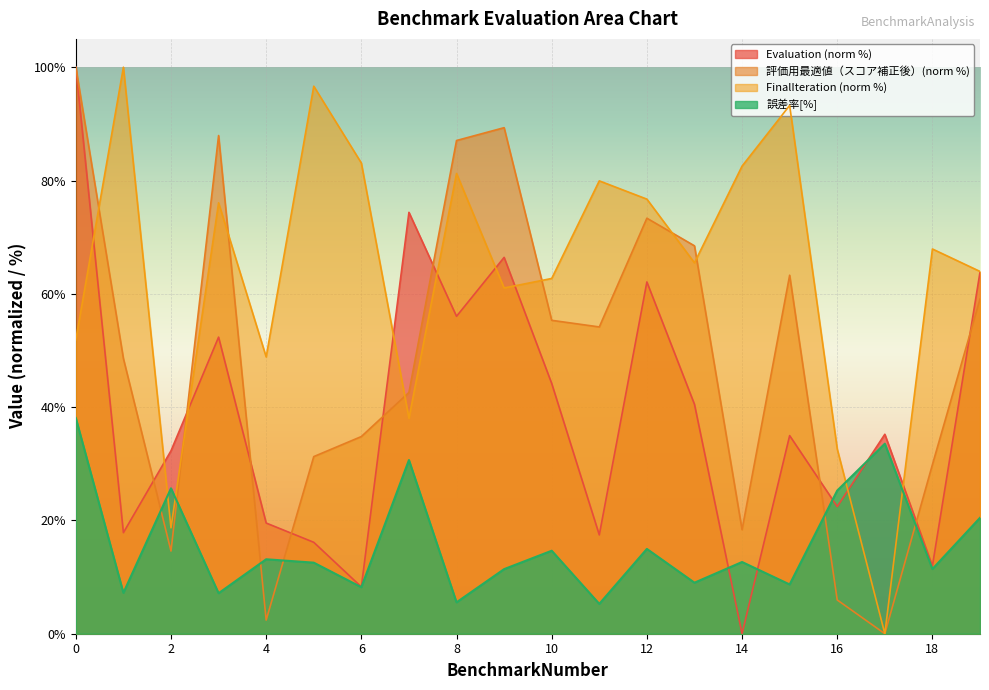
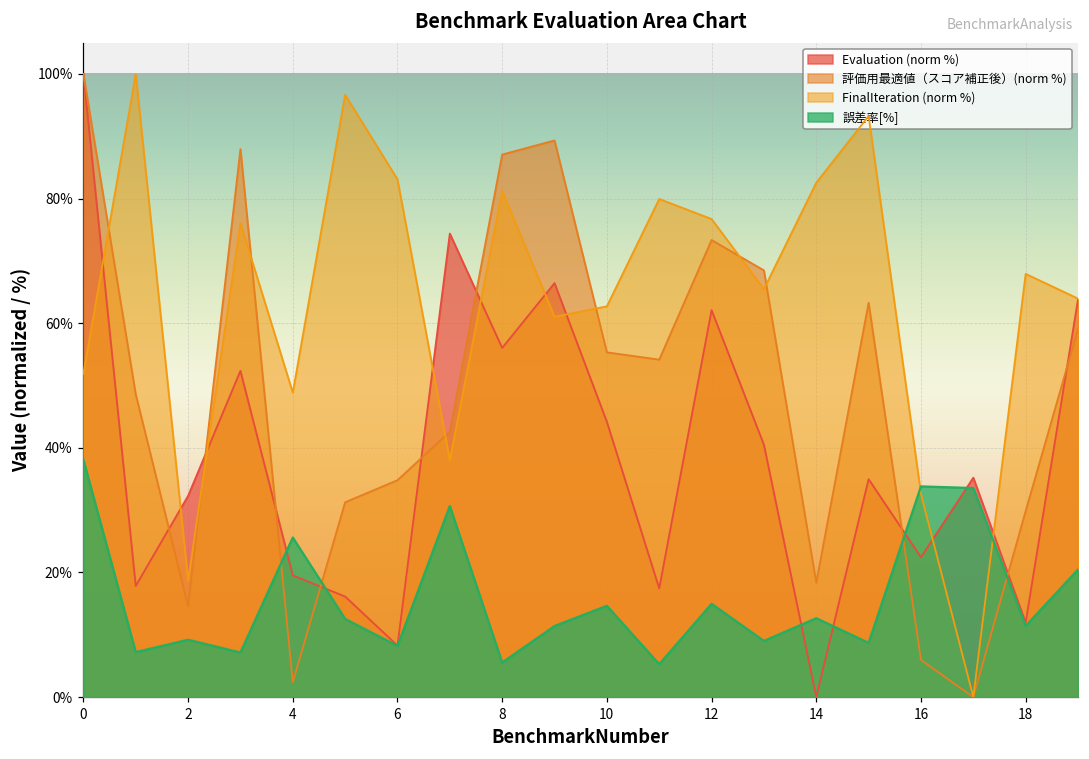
誤差率[%], 2: 26% -> 9%
誤差率[%], 4: 13% -> 26%
誤差率[%], 16: 25% -> 34%
